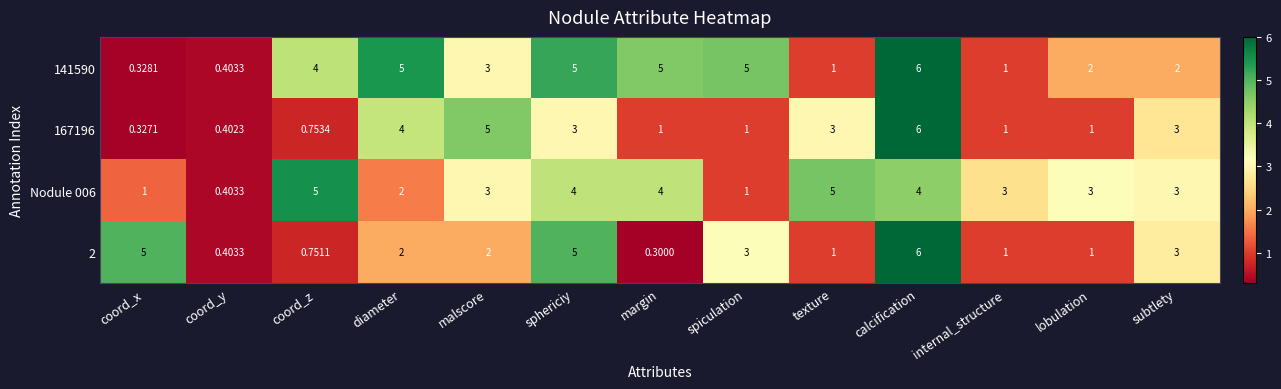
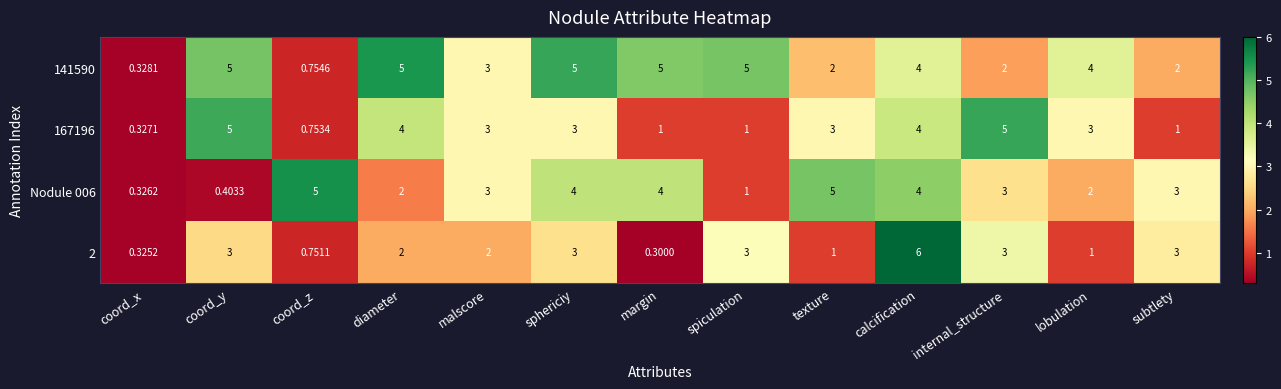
141590, coord_y: 0.4033 -> 5
141590, coord_z: 4 -> 0.7546
141590, texture: 1 -> 2
141590, calcification: 6 -> 4
141590, internal_structure: 1 -> 2
141590, lobulation: 2 -> 4
167196, coord_y: 0.4023 -> 5
167196, malscore: 5 -> 3
167196, calcification: 6 -> 4
167196, internal_structure: 1 -> 5
167196, lobulation: 1 -> 3
167196, subtlety: 3 -> 1
Nodule 006, coord_x: 1 -> 0.3262
Nodule 006, lobulation: 3 -> 2
2, coord_x: 5 -> 0.3252
2, coord_y: 0.4033 -> 3
2, sphericiy: 5 -> 3
2, internal_structure: 1 -> 3
